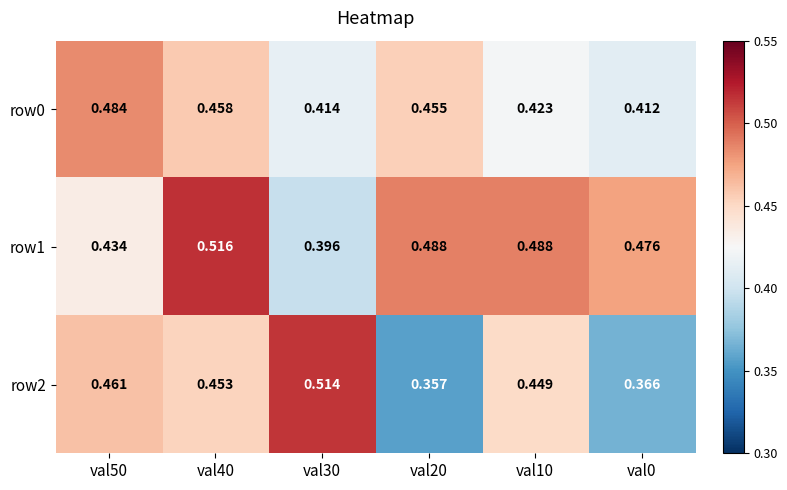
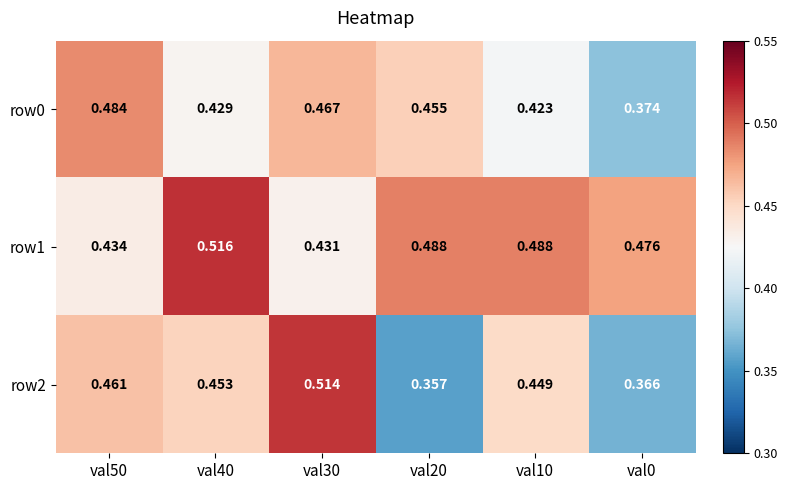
row0, val40: 0.458 -> 0.429
row0, val30: 0.414 -> 0.467
row0, val0: 0.412 -> 0.374
row1, val30: 0.396 -> 0.431
